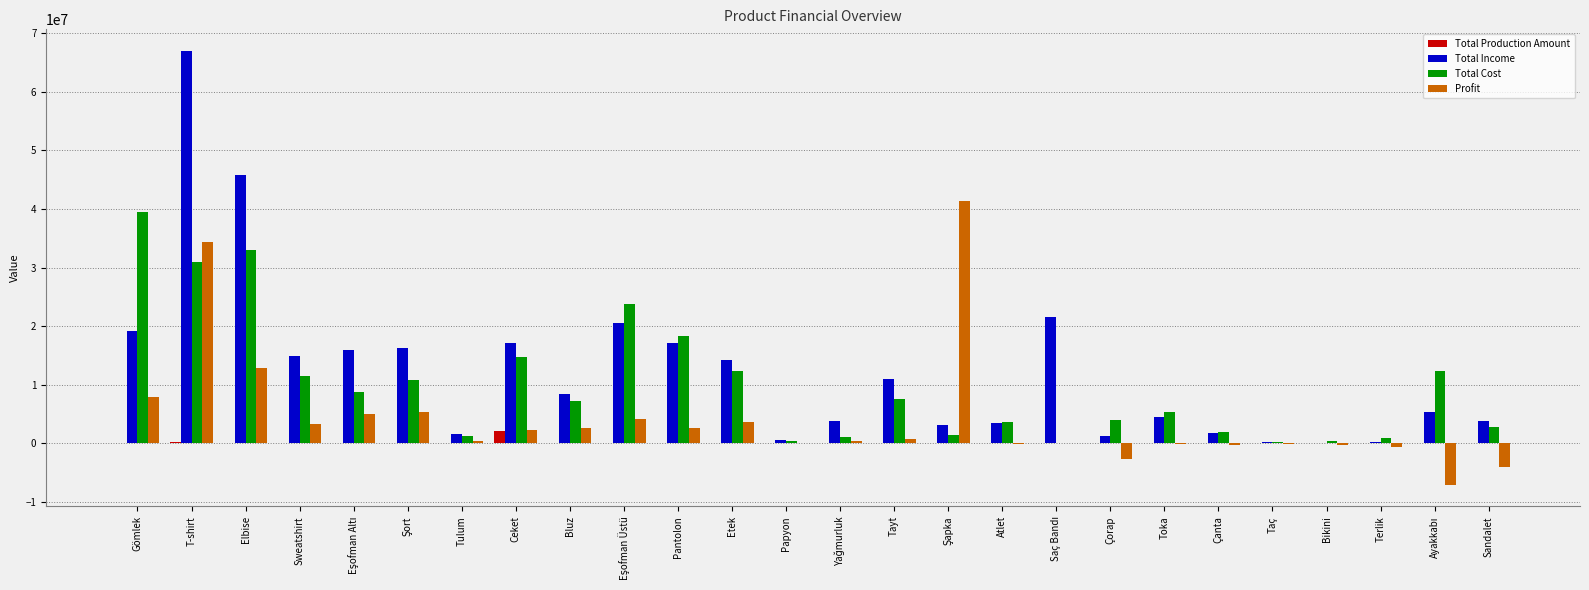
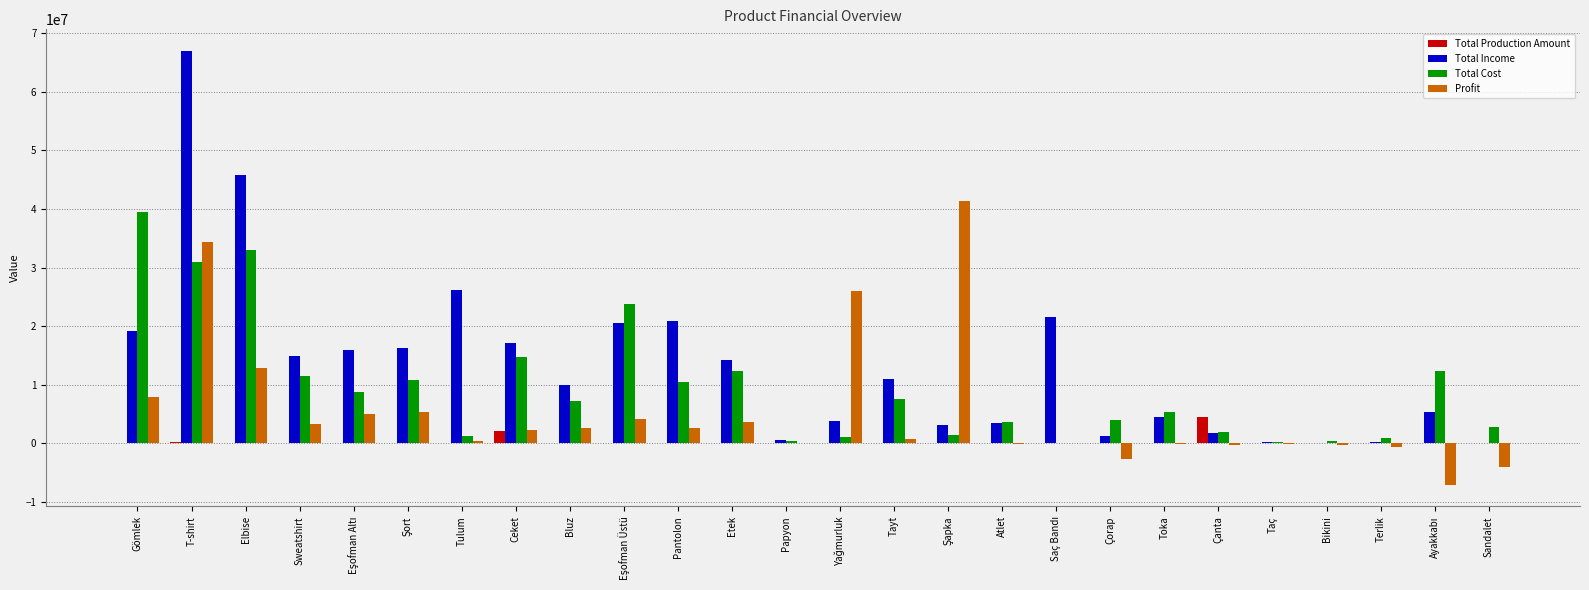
Total Income, Tulum: 2000000 -> 26000000
Total Income, Bluz: 8000000 -> 10000000
Total Income, Pantolon: 17000000 -> 21000000
Total Cost, Pantolon: 18000000 -> 10000000
Profit, Yağmurluk: 0 -> 26000000
Total Production Amount, Çanta: 0 -> 5000000
Total Income, Sandalet: 4000000 -> 0
